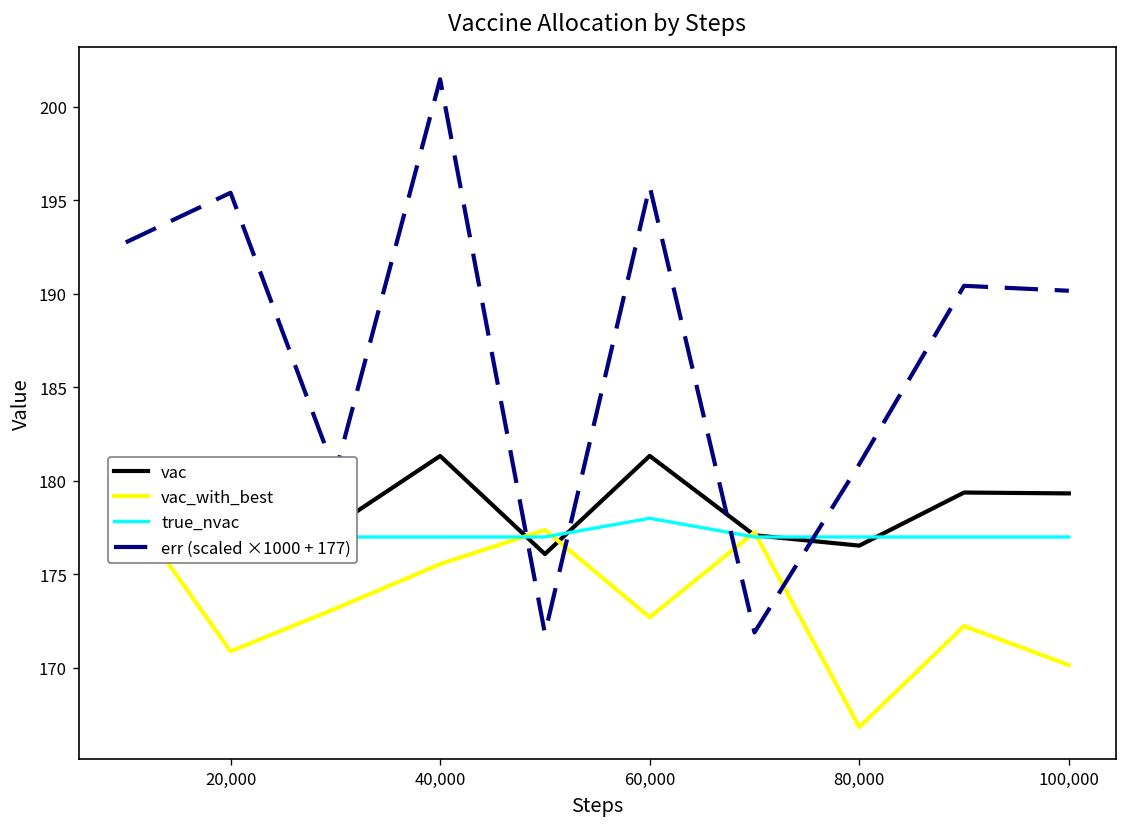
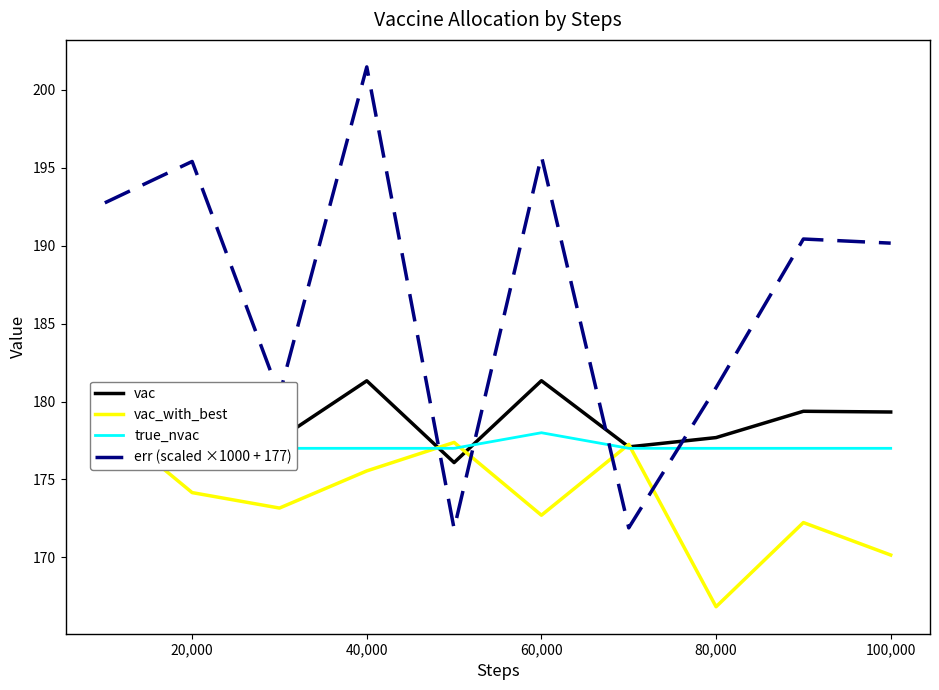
vac_with_best, 20,000: 170.9 -> 174.2
vac, 80,000: 176.5 -> 177.7
